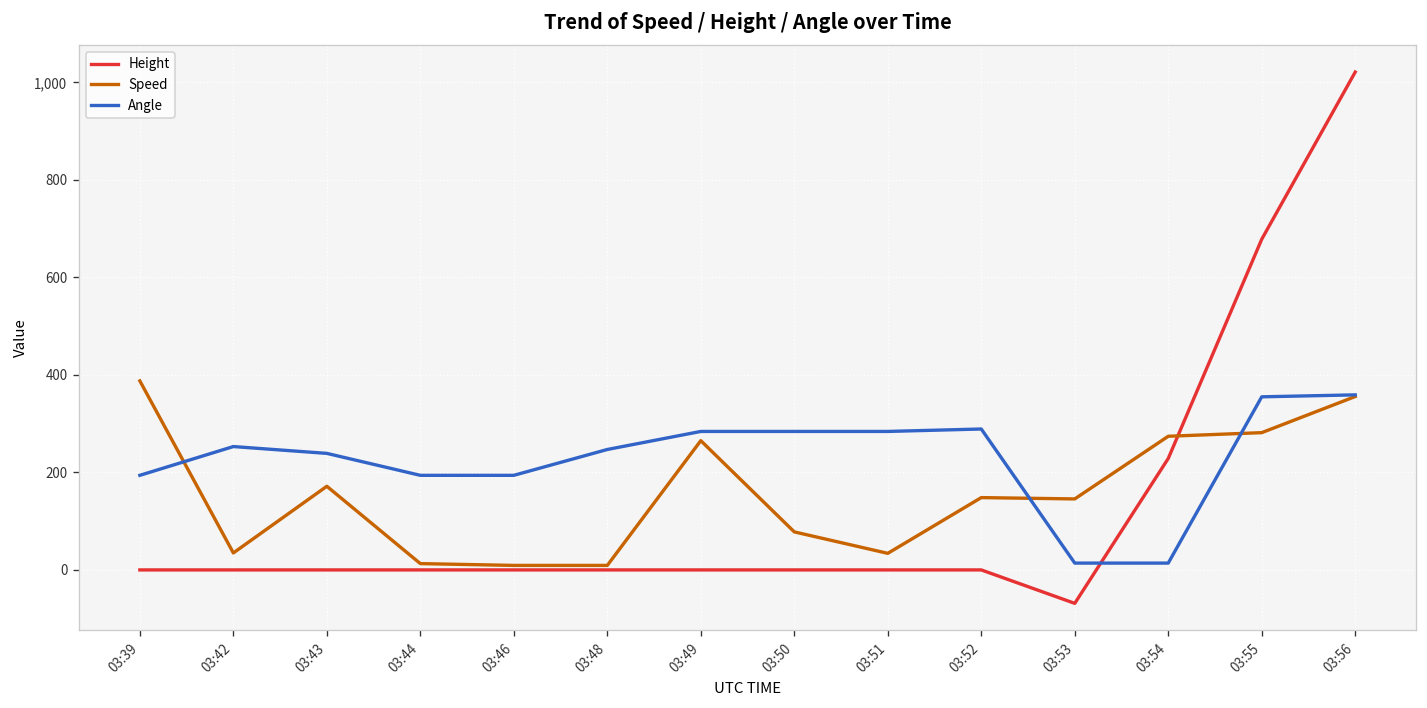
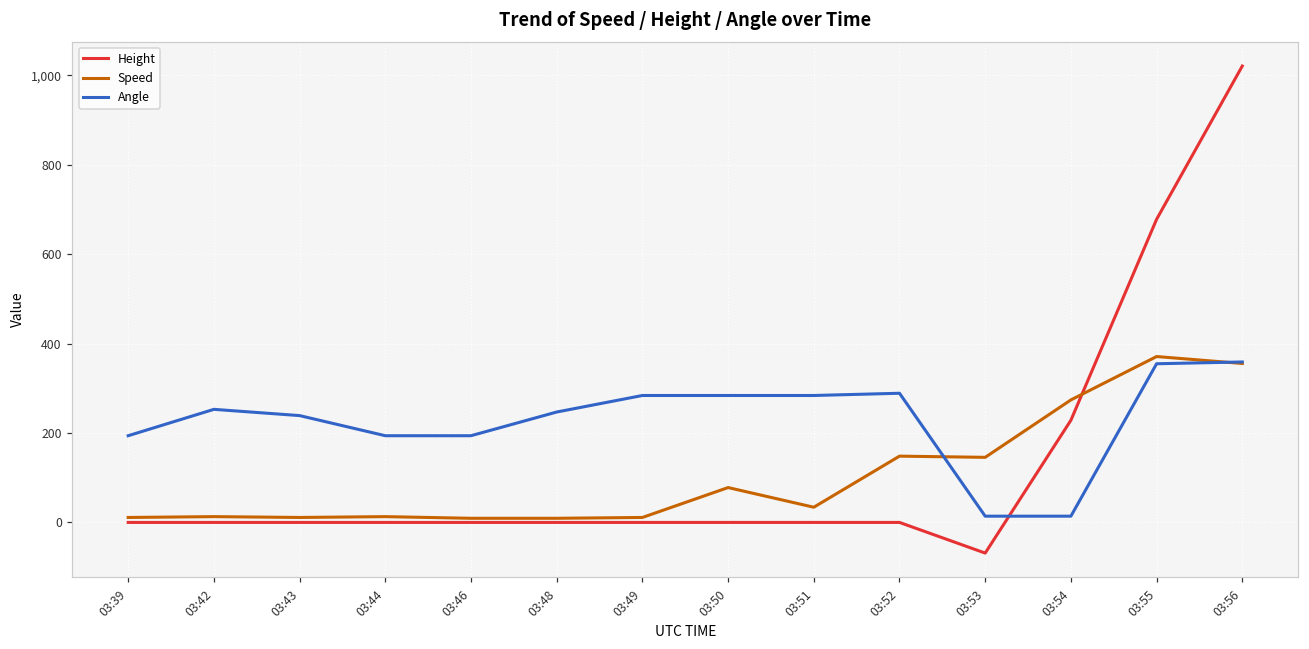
Speed, 03:39: 390 -> 10
Speed, 03:42: 30 -> 10
Speed, 03:43: 170 -> 10
Speed, 03:49: 270 -> 10
Speed, 03:55: 280 -> 370
